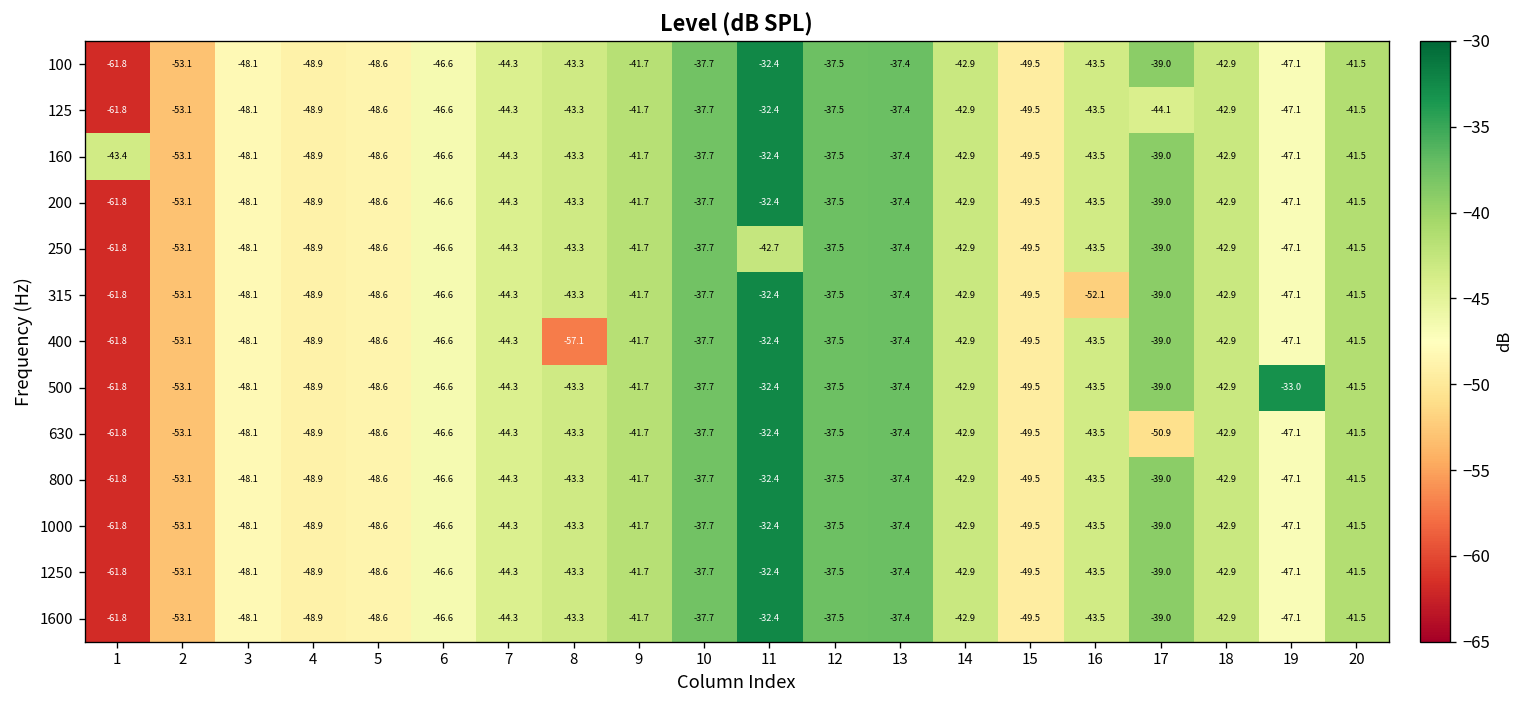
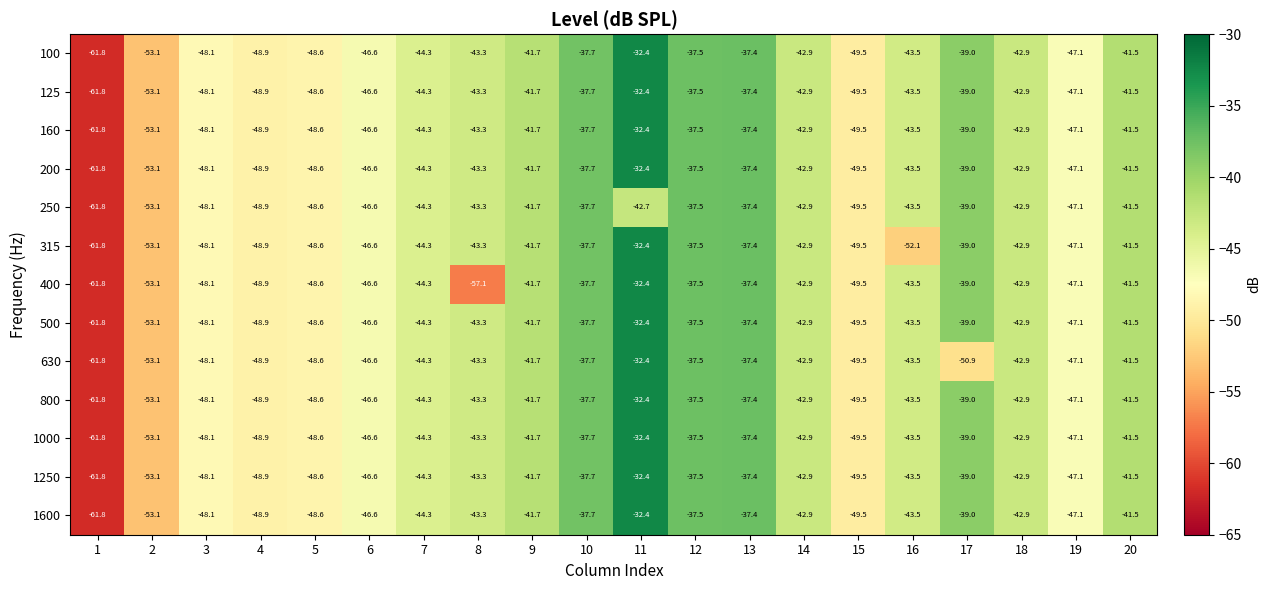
125, 17: -44.1 -> -39.0
160, 1: -43.4 -> -61.8
500, 19: -33.0 -> -47.1
